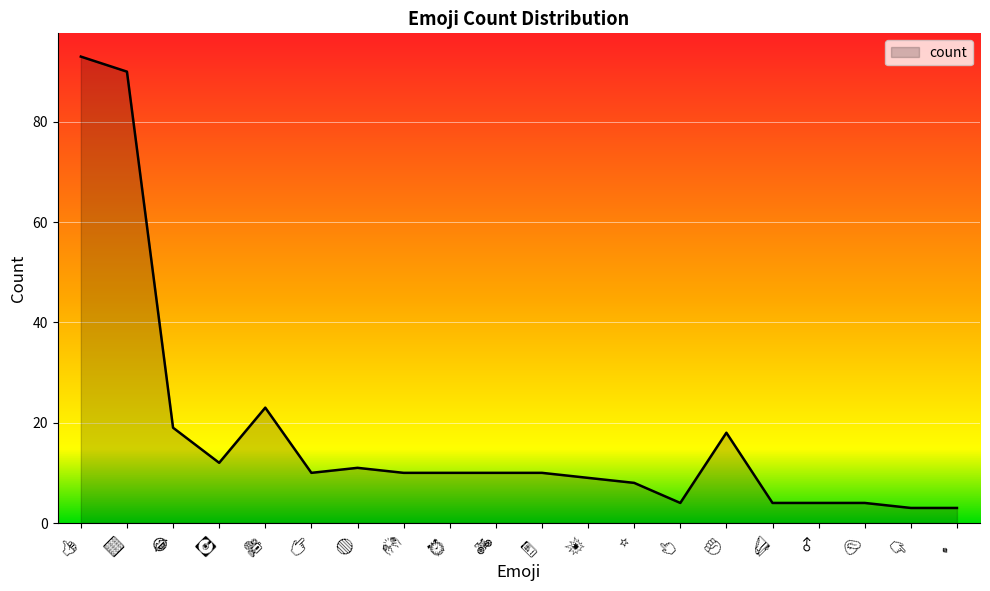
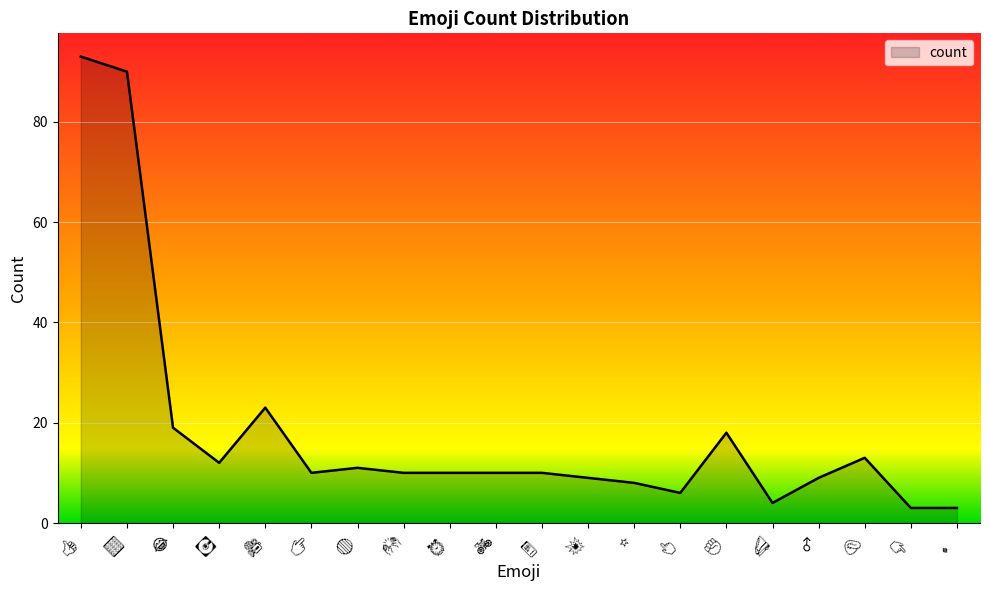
👆: 4 -> 6
♂: 4 -> 9
🤦: 4 -> 13
